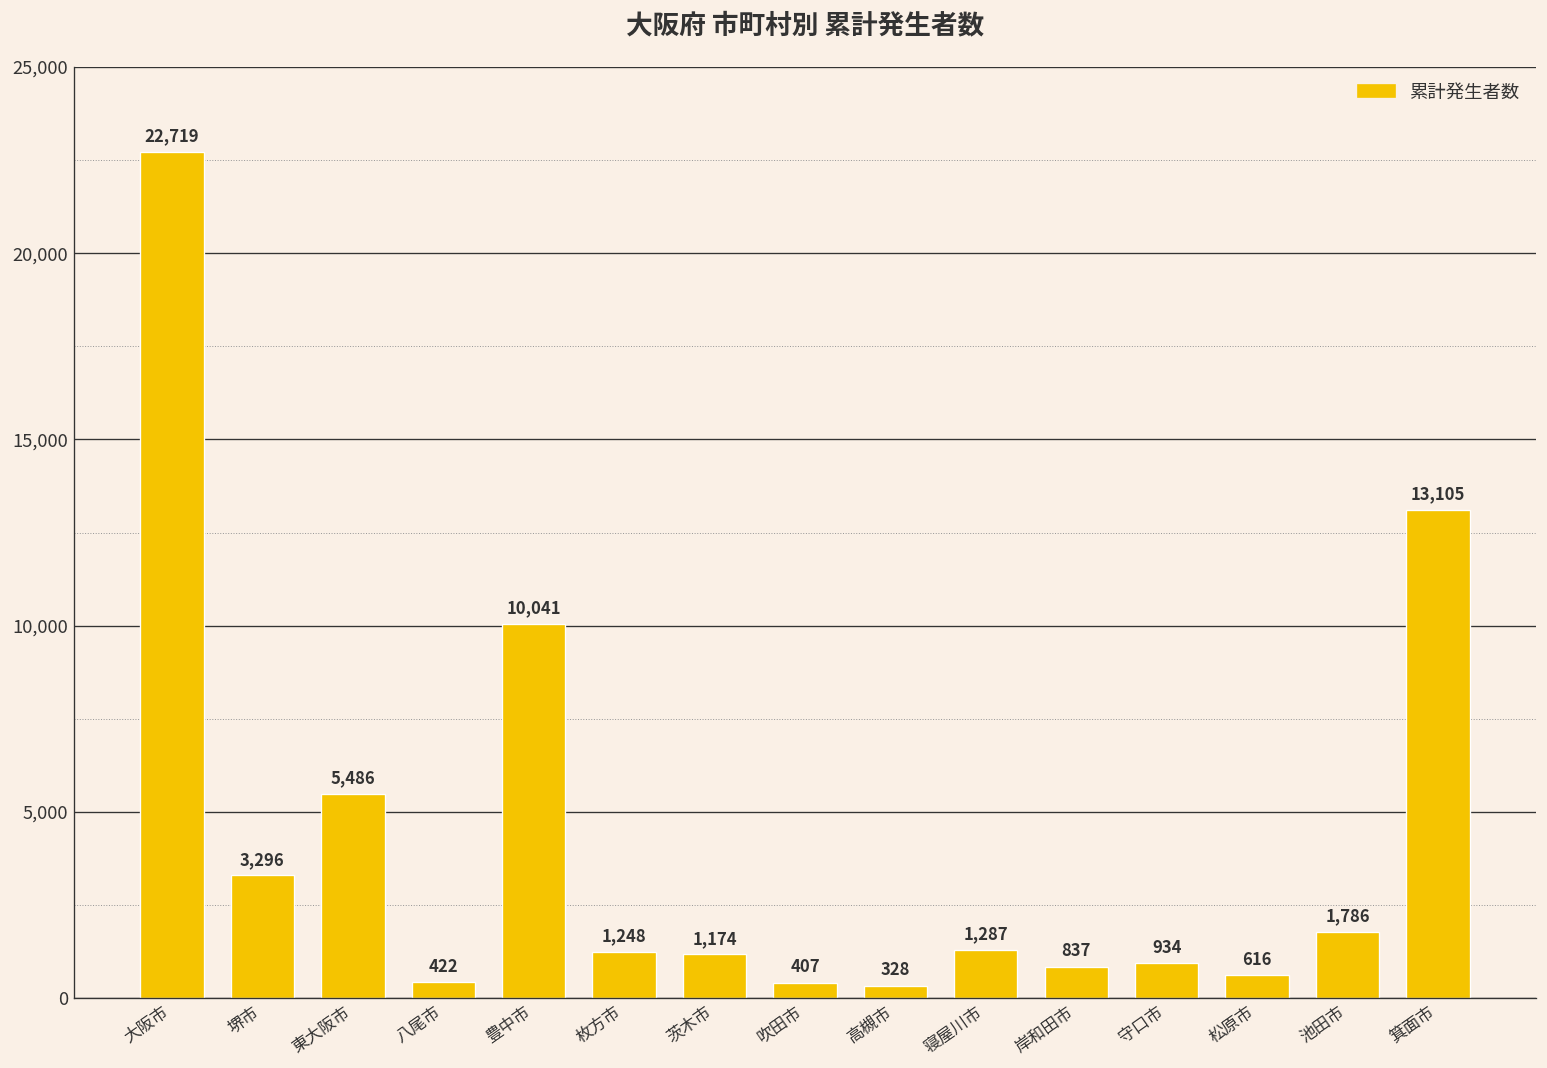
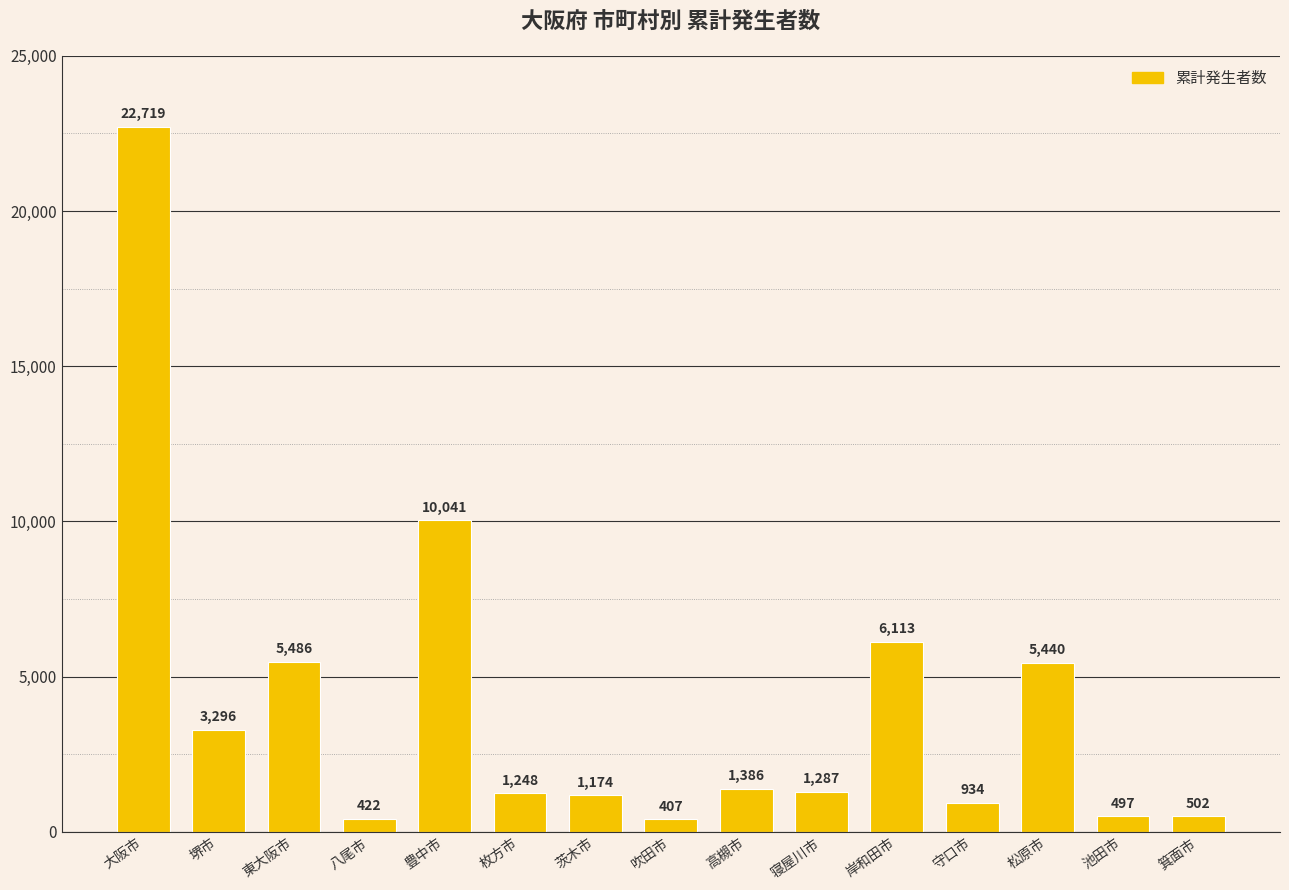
高槻市: 328 -> 1,386
岸和田市: 837 -> 6,113
松原市: 616 -> 5,440
池田市: 1,786 -> 497
箕面市: 13,105 -> 502
